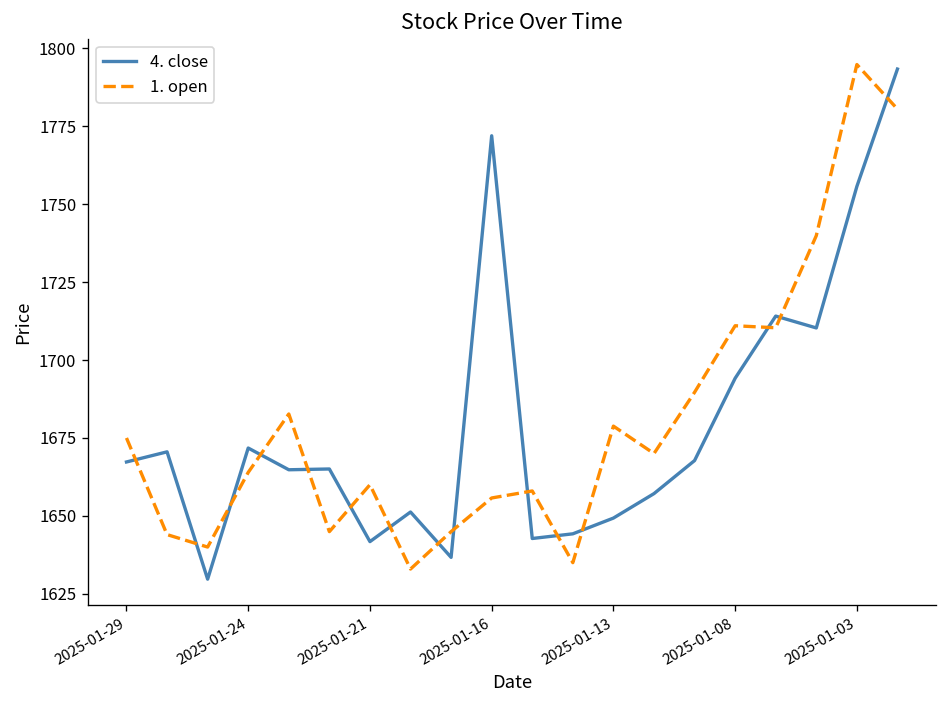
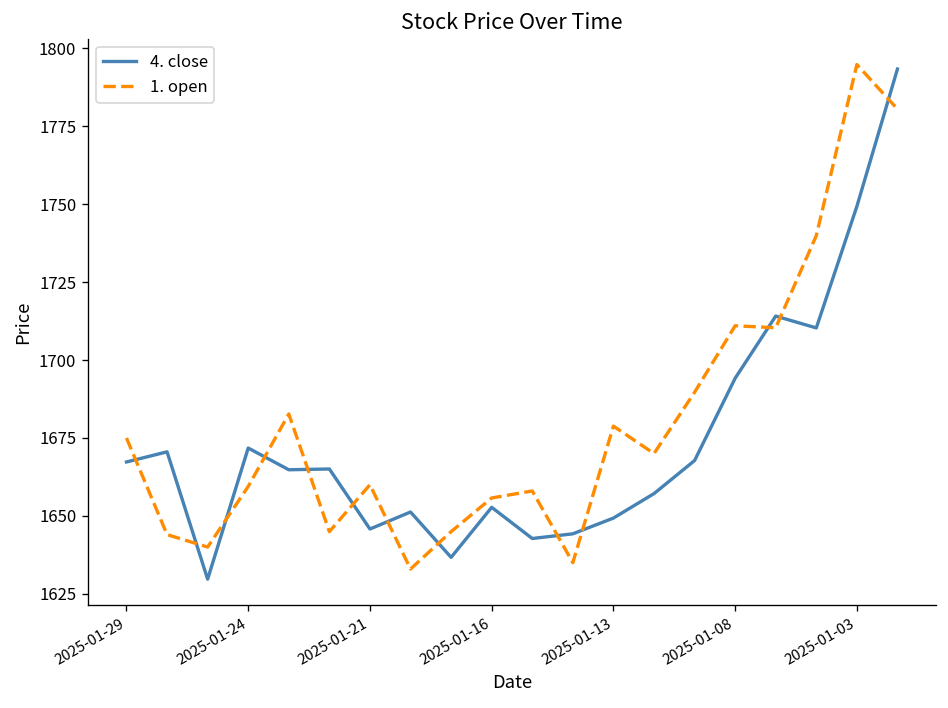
1. open, 2025-01-24: 1664 -> 1659
4. close, 2025-01-21: 1642 -> 1646
4. close, 2025-01-16: 1772 -> 1653
4. close, 2025-01-03: 1756 -> 1749
